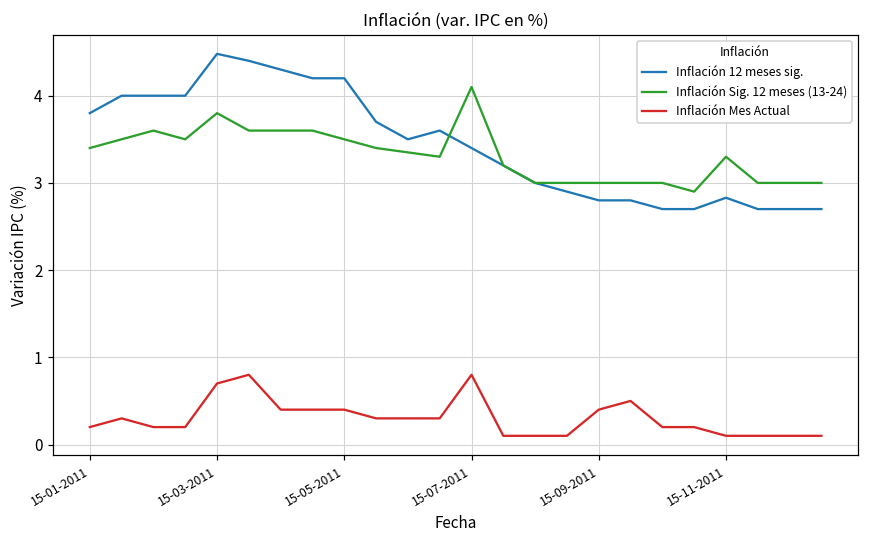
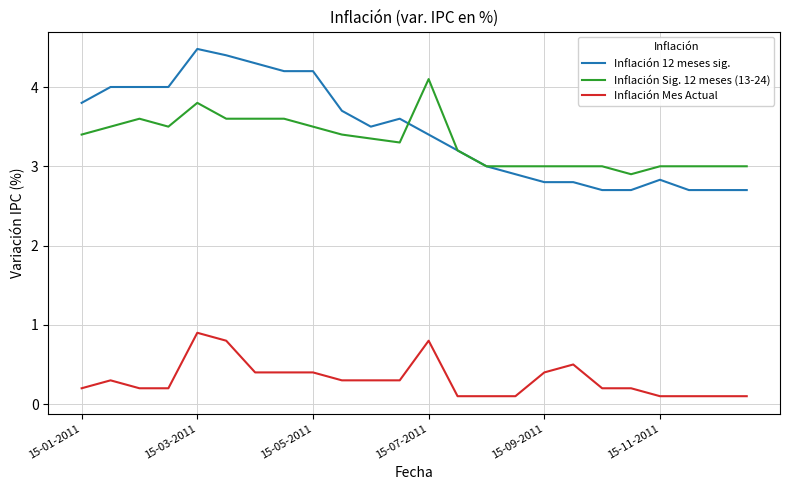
Inflación Mes Actual, 15-03-2011: 0.7 -> 0.9
Inflación Sig. 12 meses (13-24), 15-11-2011: 3.3 -> 3.0
